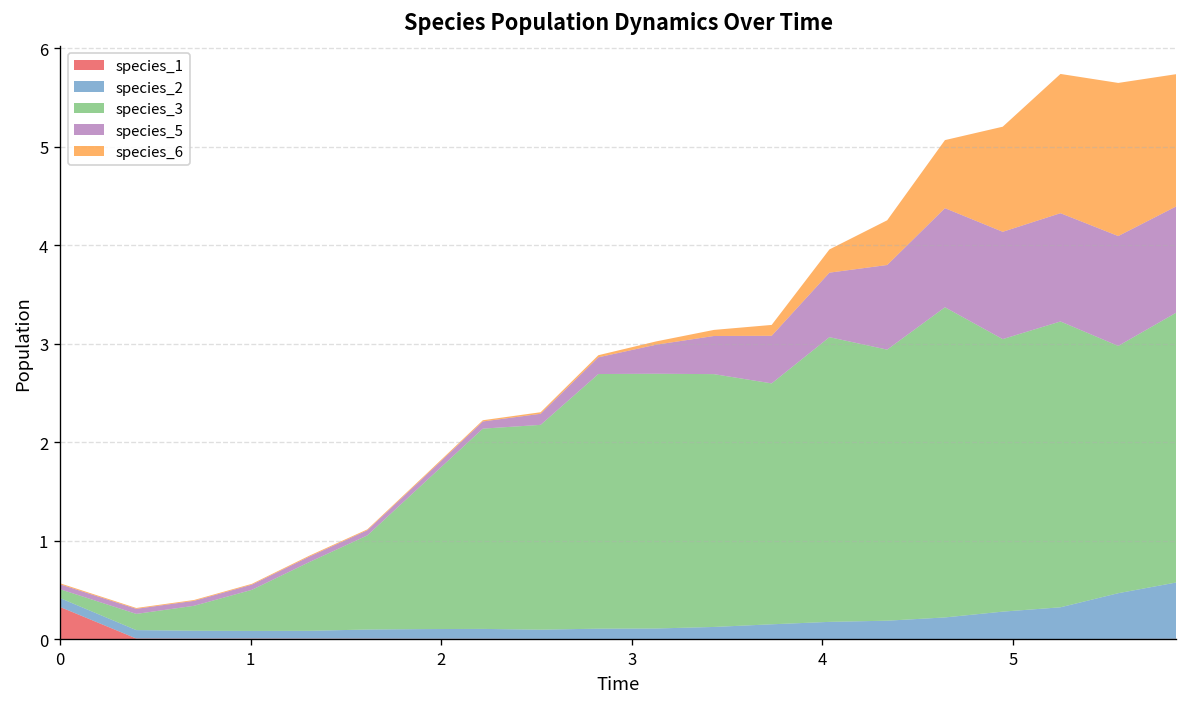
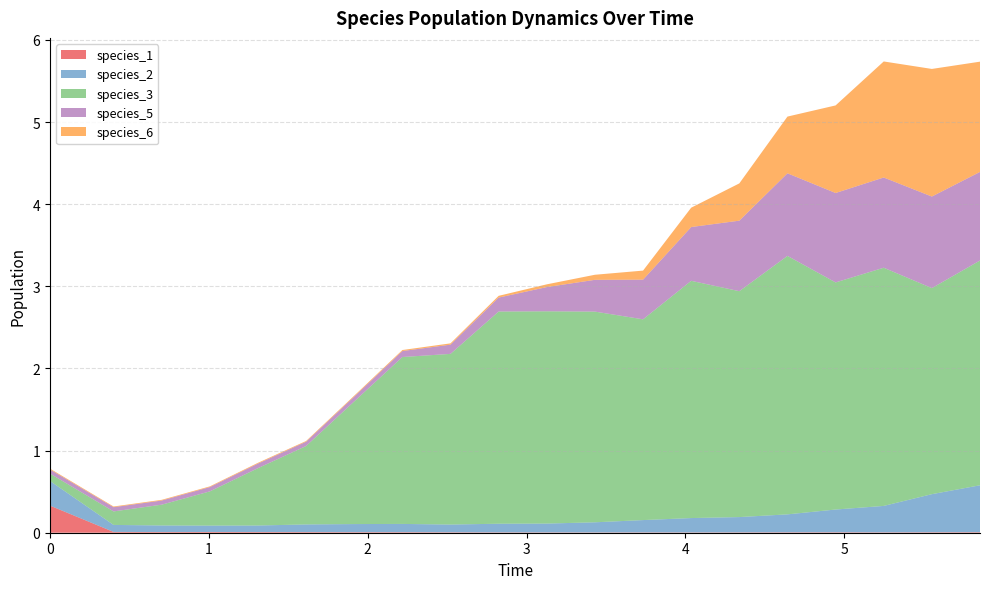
species_2, 0: 0.1 -> 0.3
